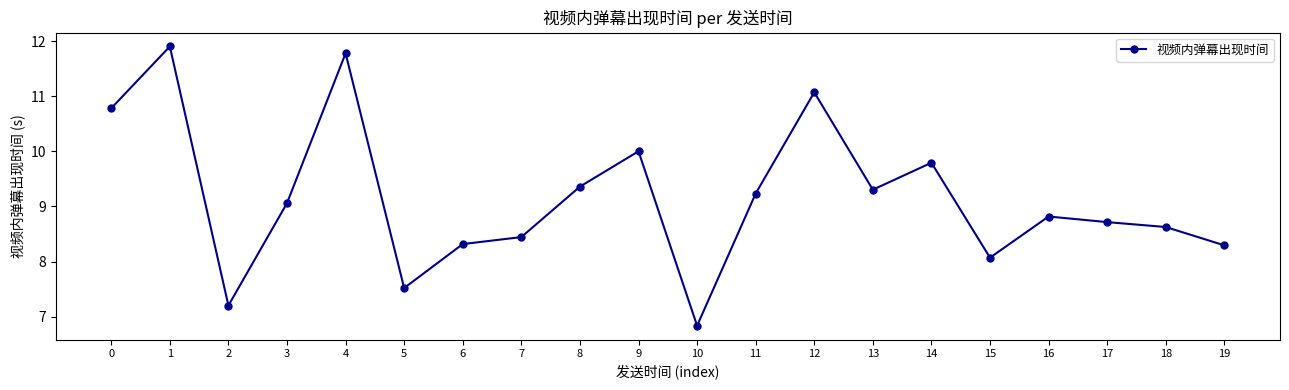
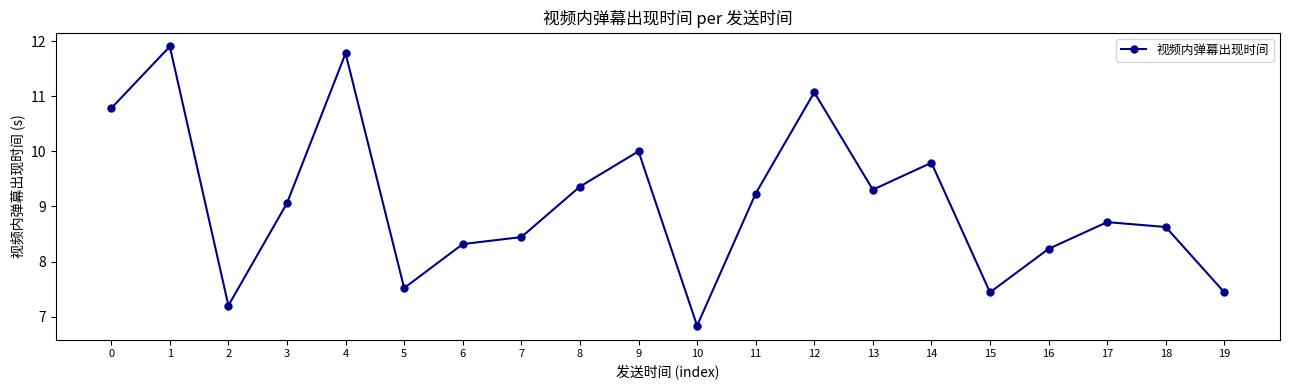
15: 8.1 -> 7.4
16: 8.8 -> 8.2
19: 8.3 -> 7.4
